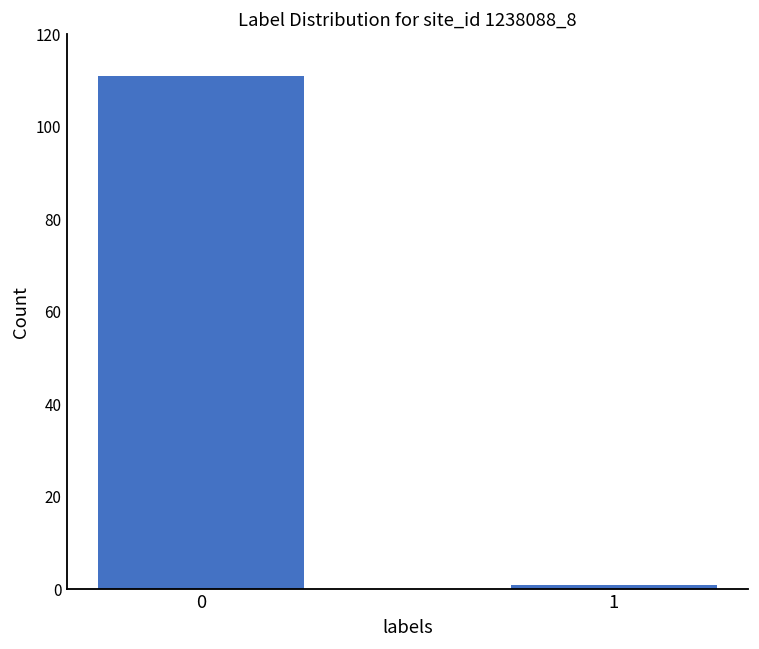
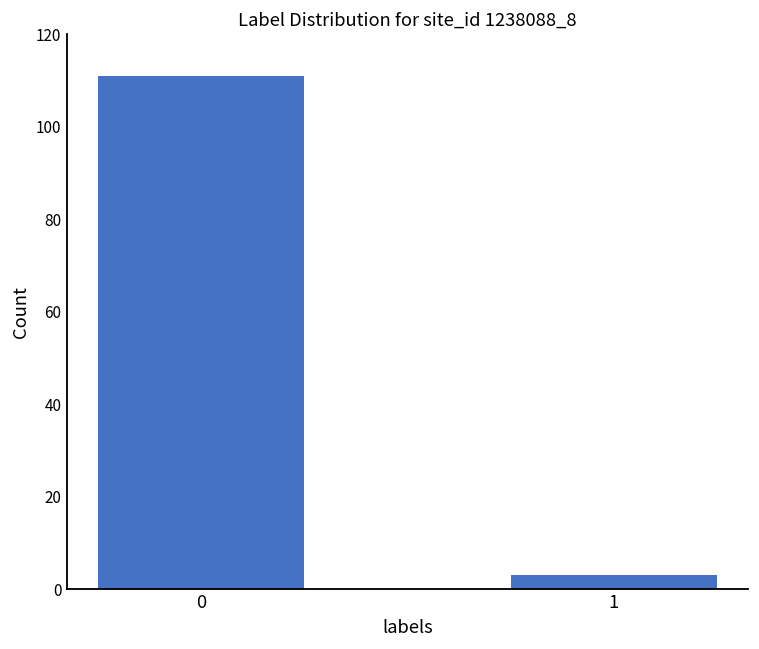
1: 1 -> 3
